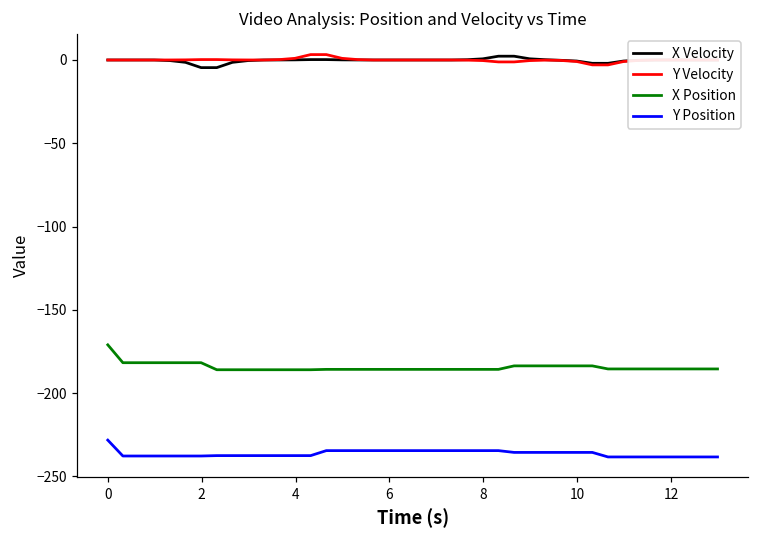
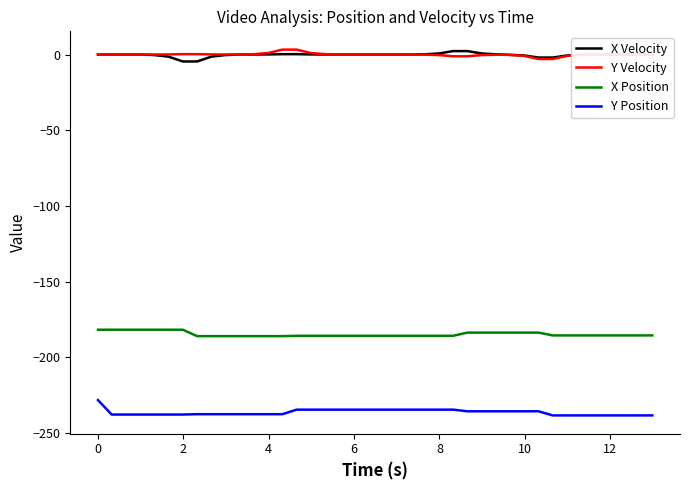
X Position, 0: -171 -> -182
